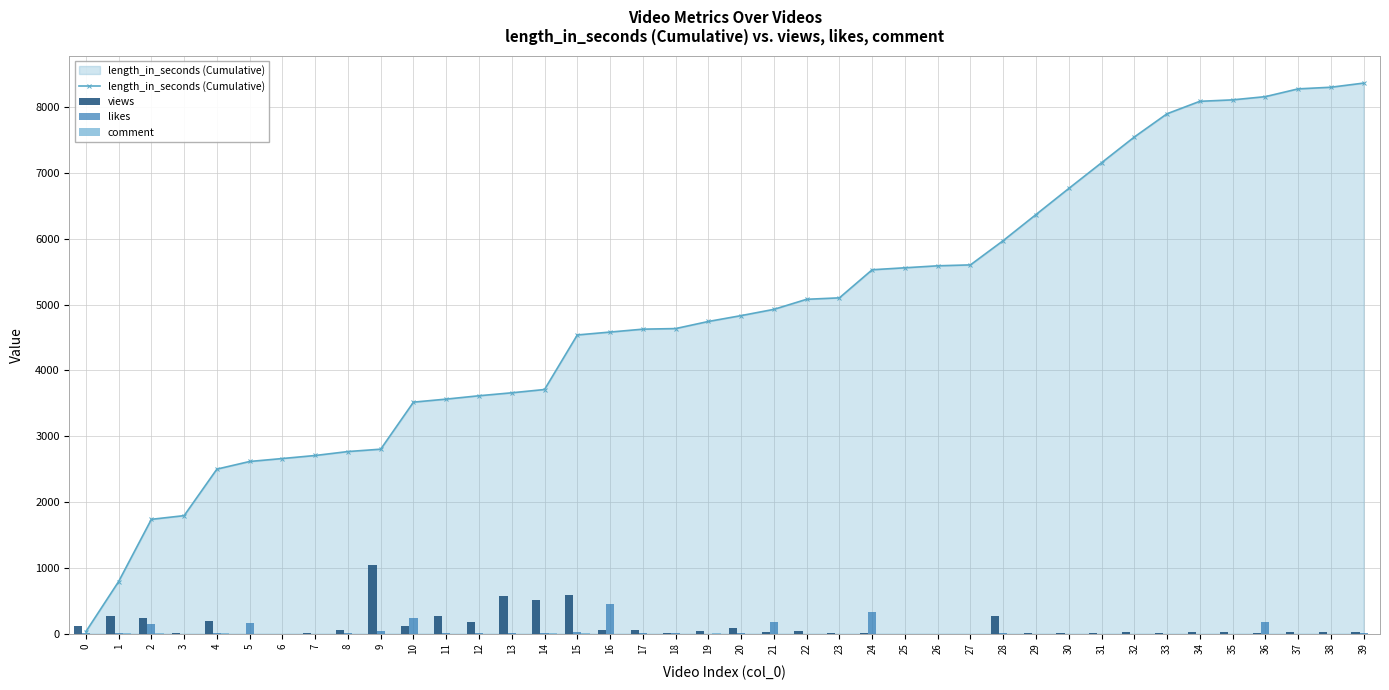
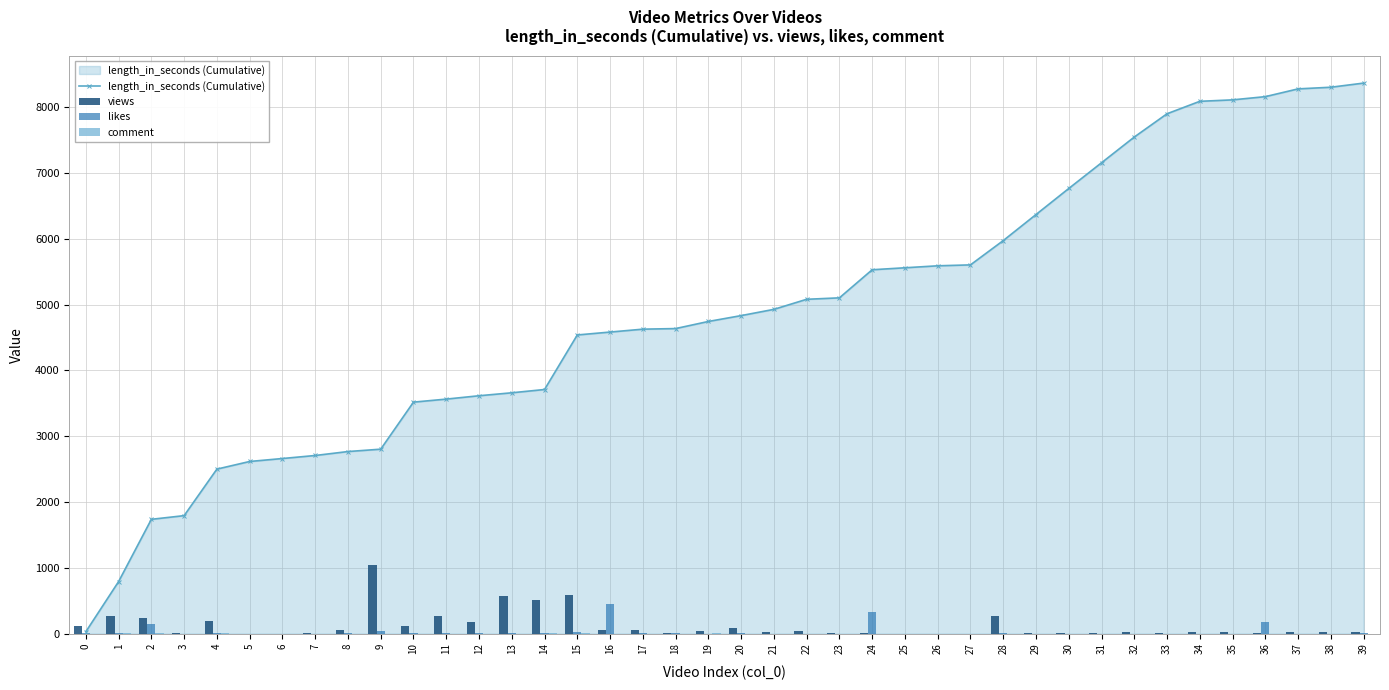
likes, 5: 200 -> 0
likes, 10: 200 -> 0
likes, 21: 200 -> 0
